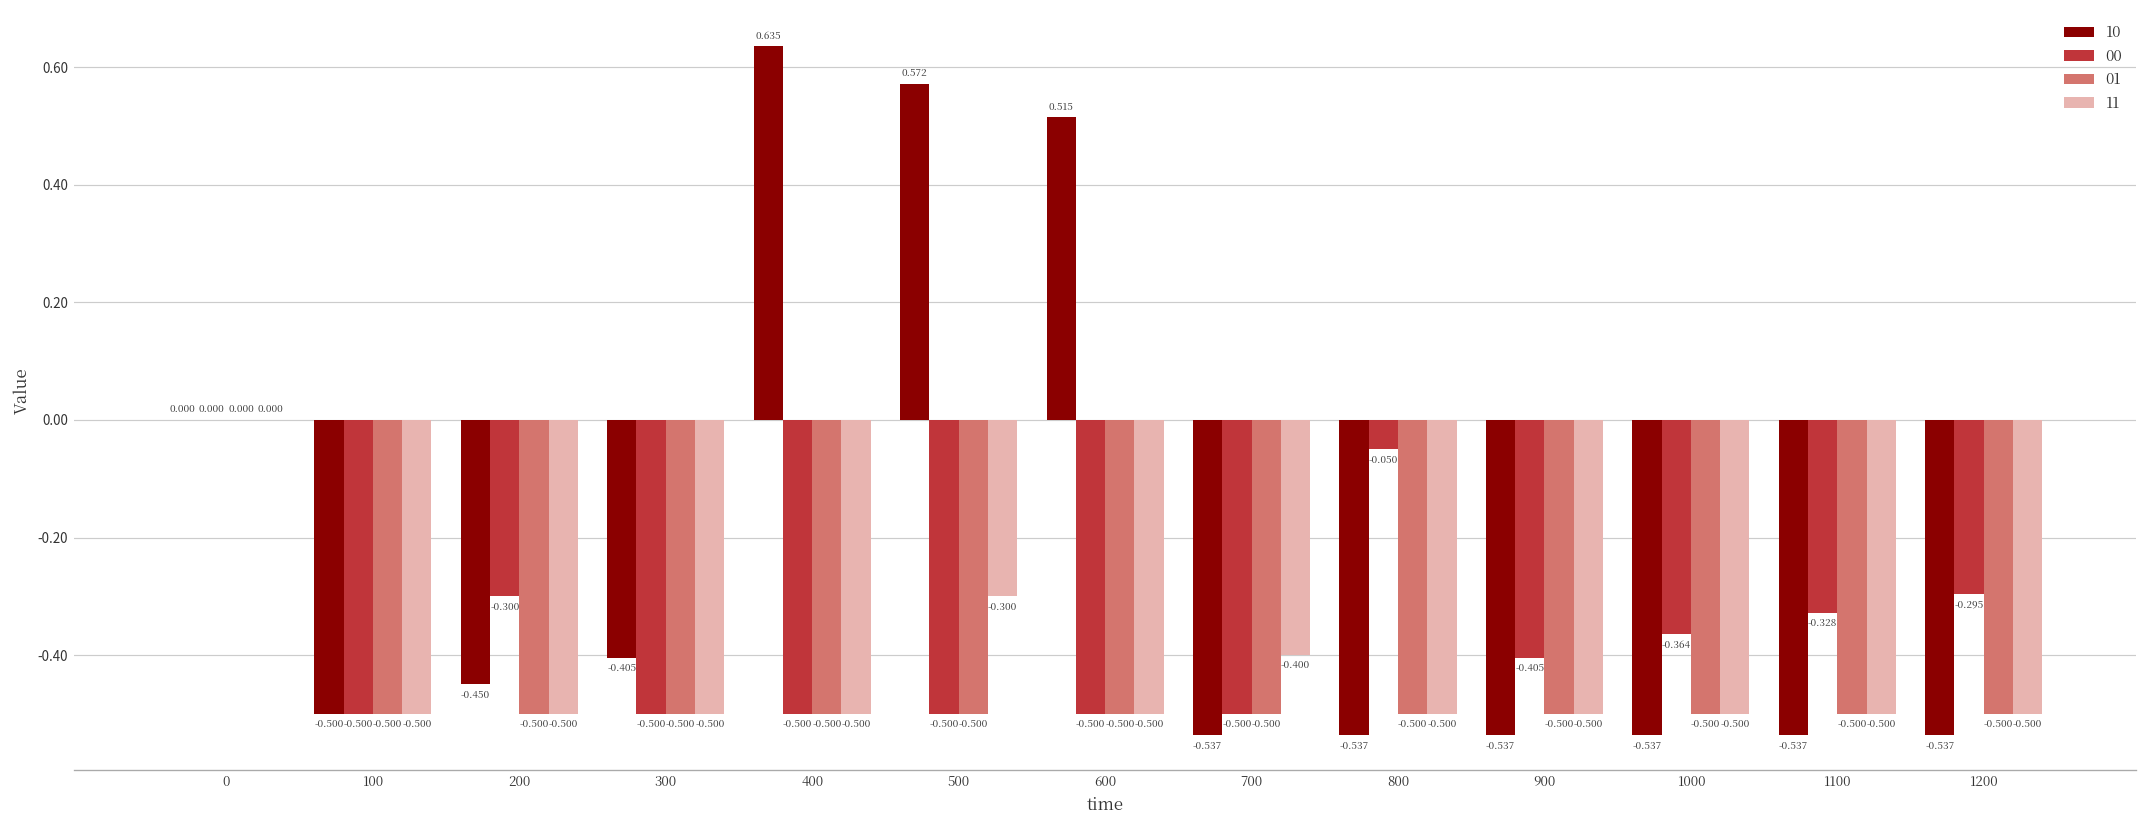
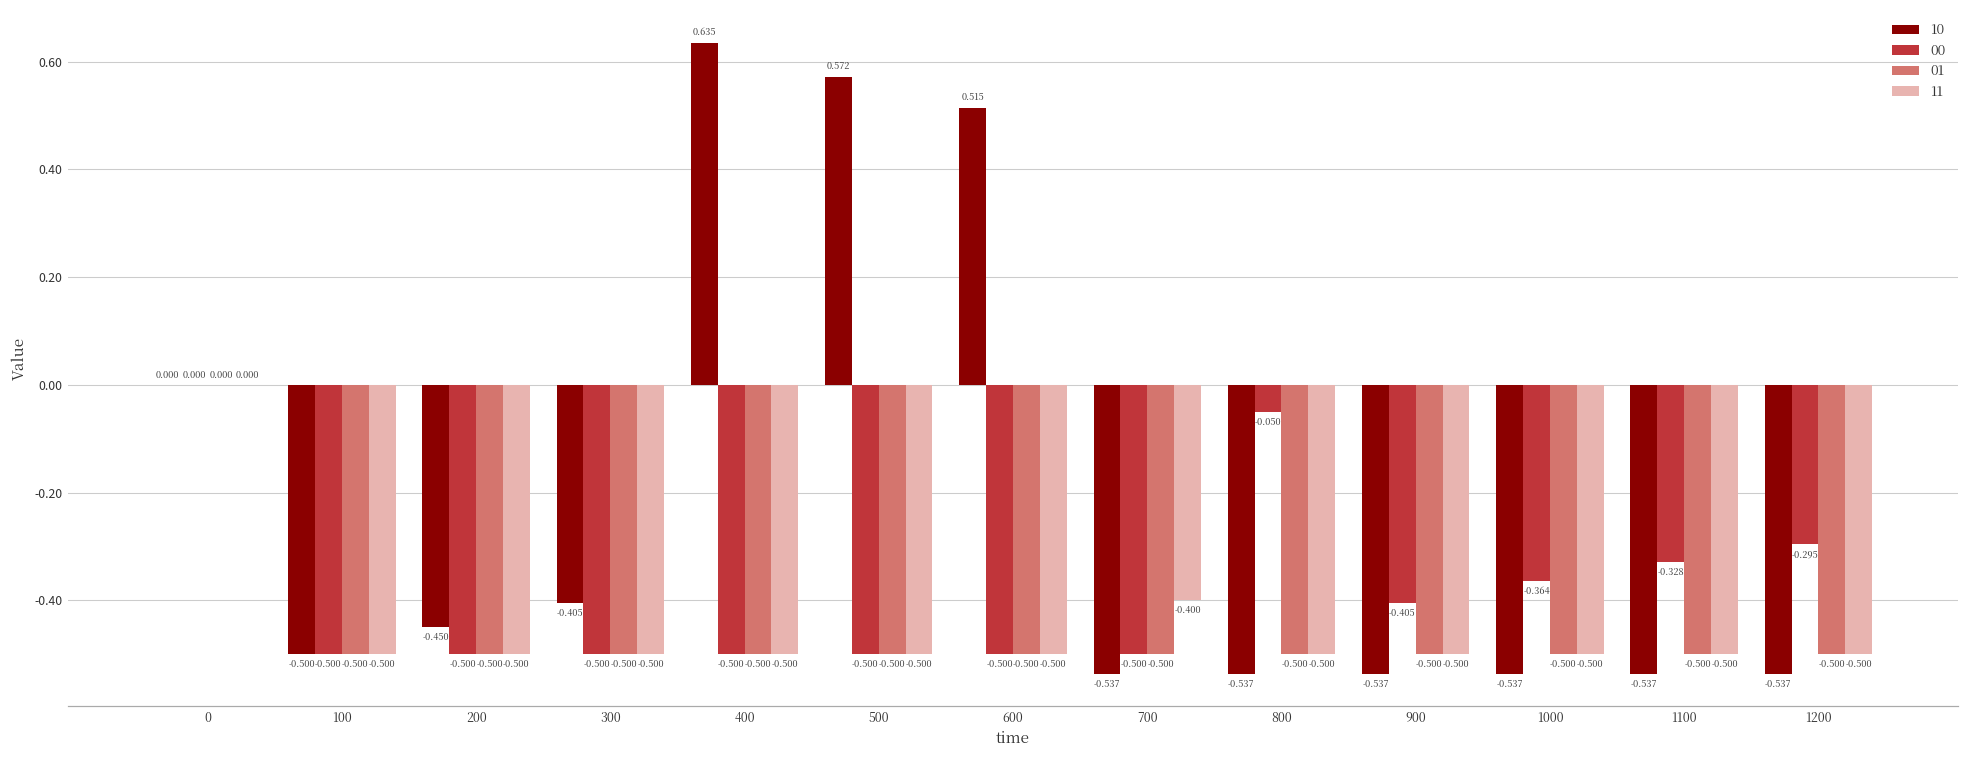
00, 200: -0.300 -> -0.500
11, 500: -0.300 -> -0.500
